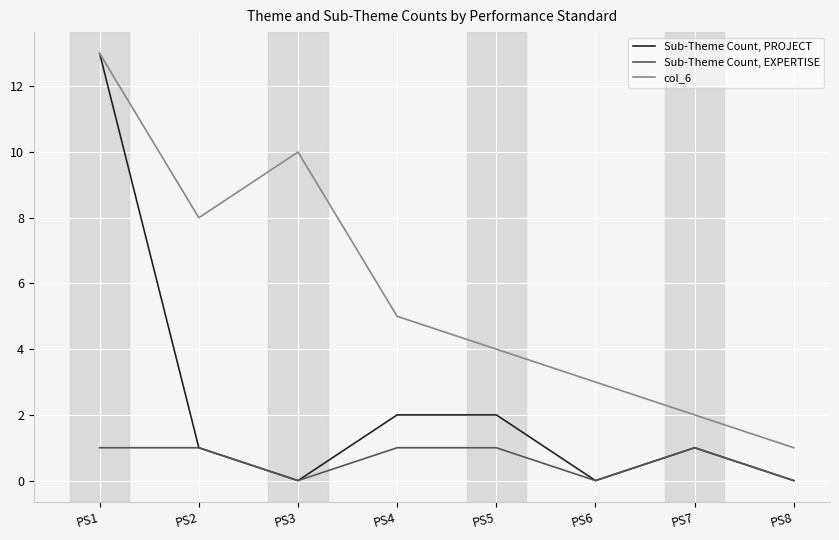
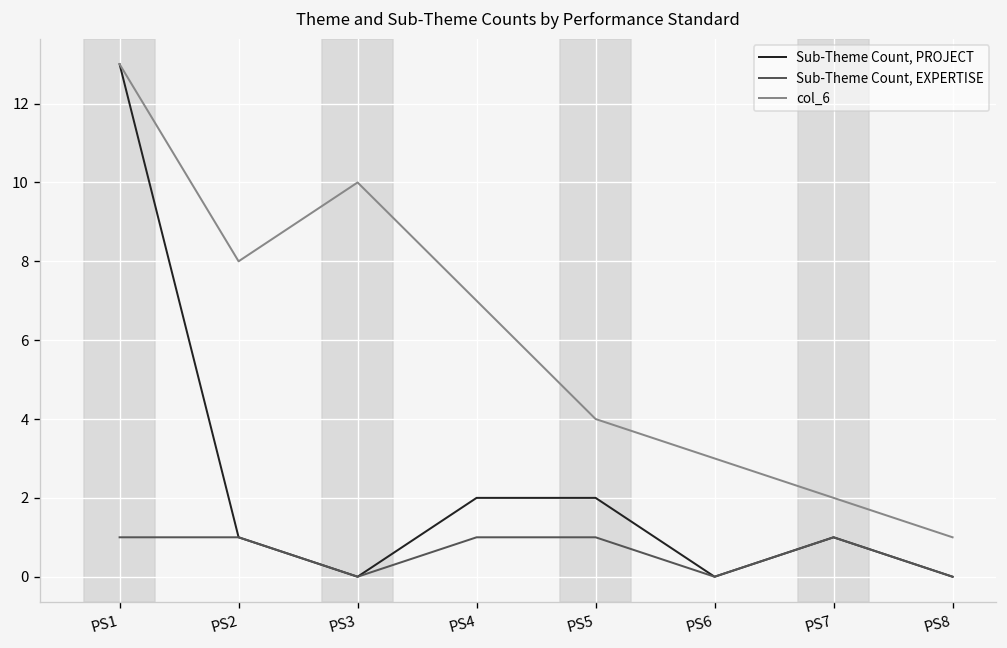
col_6, PS4: 5 -> 7
